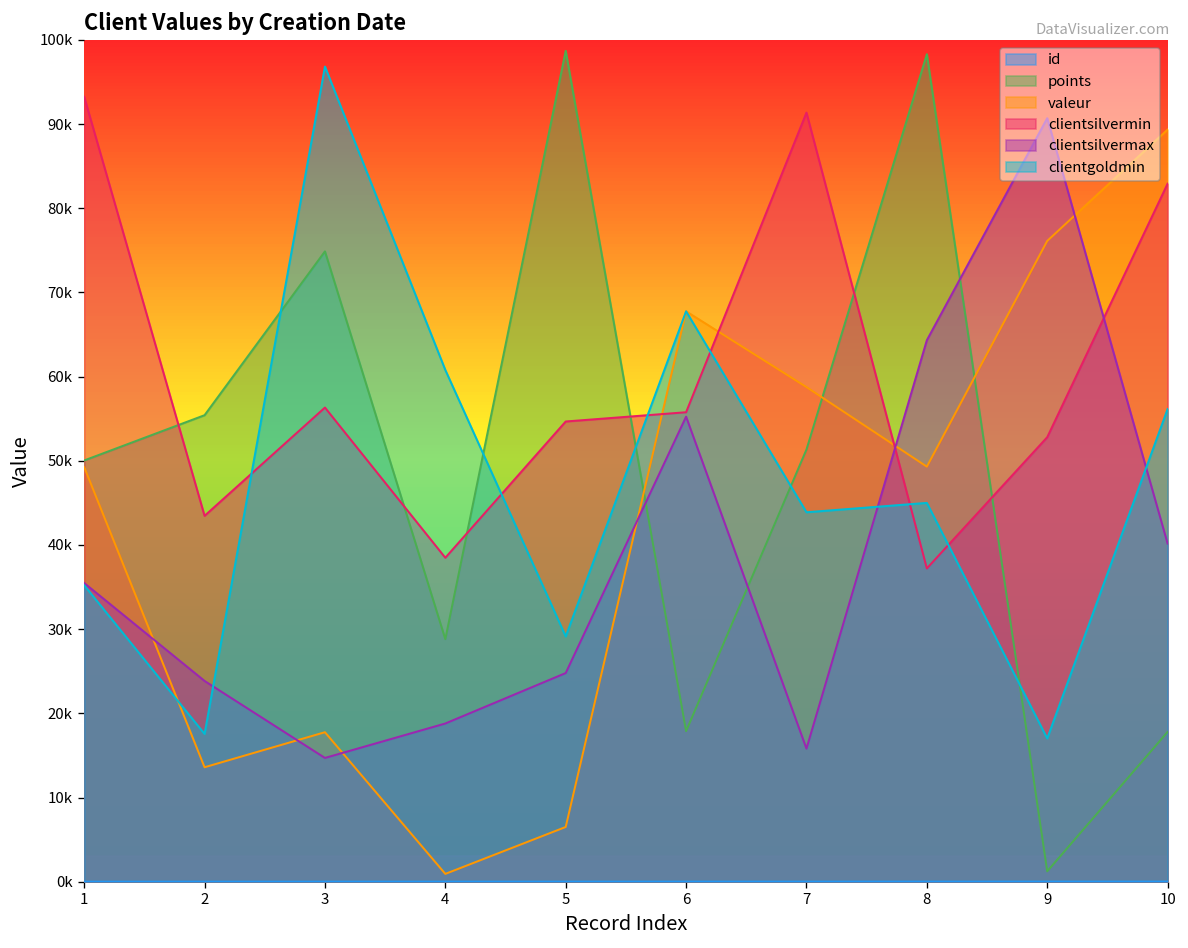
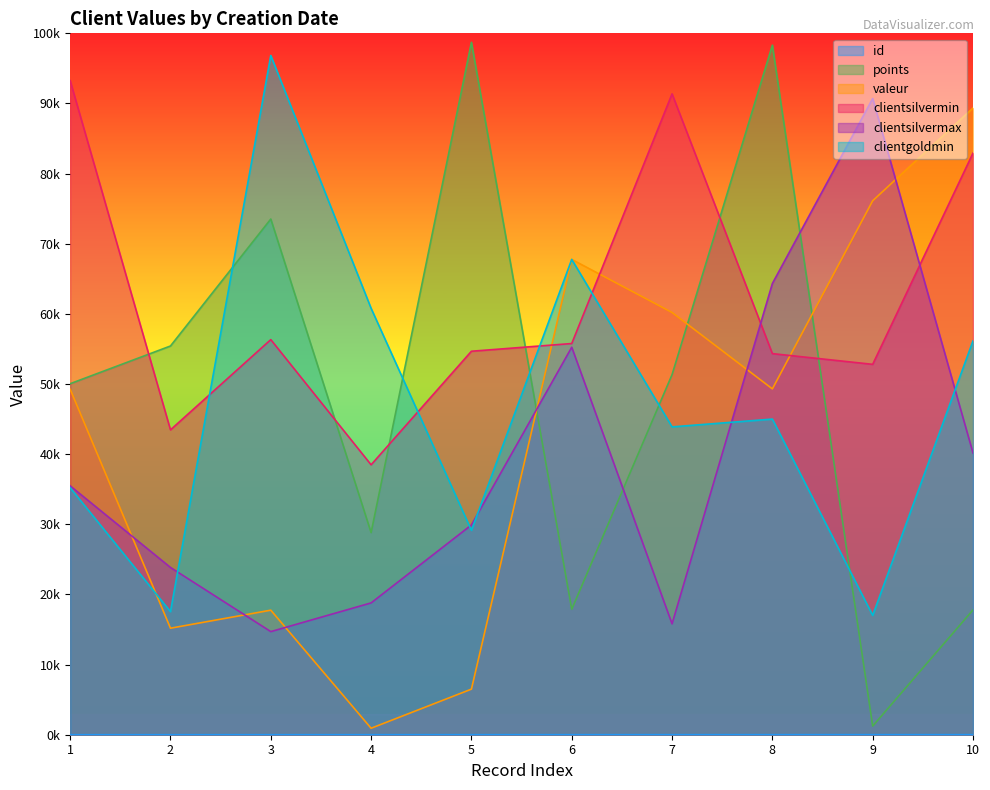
valeur, 2: 14000 -> 15000
points, 3: 75000 -> 74000
clientsilvermax, 5: 25000 -> 30000
valeur, 7: 59000 -> 60000
clientsilvermin, 8: 37000 -> 54000
